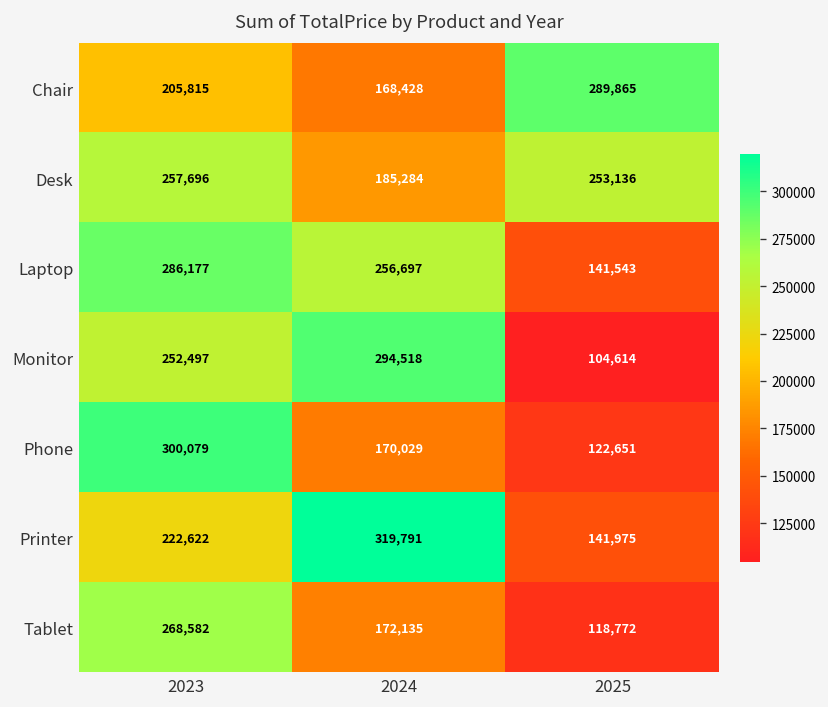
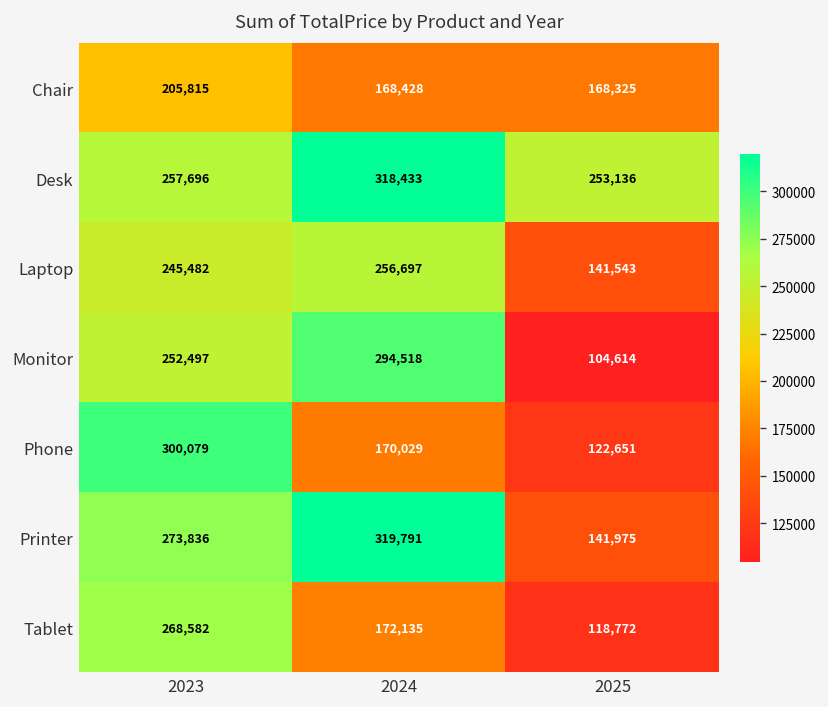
Chair, 2025: 289,865 -> 168,325
Desk, 2024: 185,284 -> 318,433
Laptop, 2023: 286,177 -> 245,482
Printer, 2023: 222,622 -> 273,836
